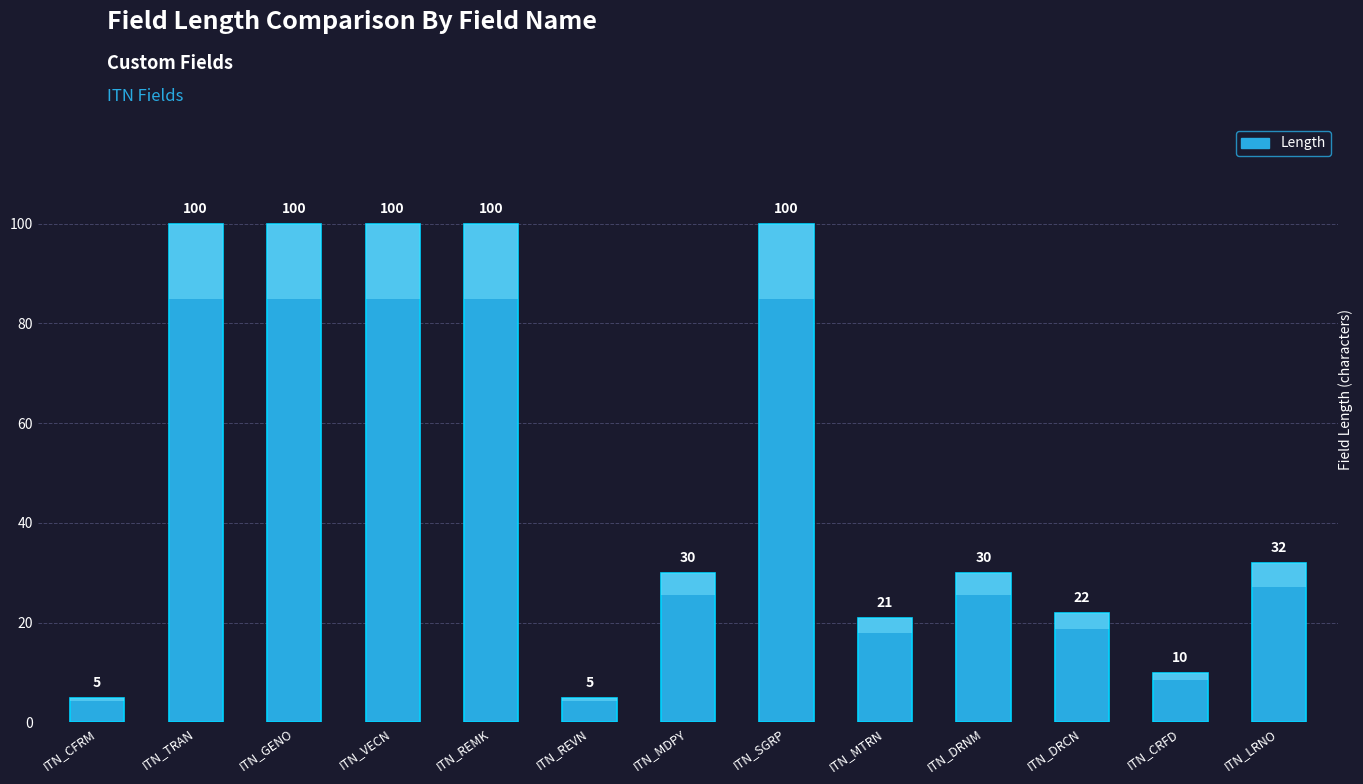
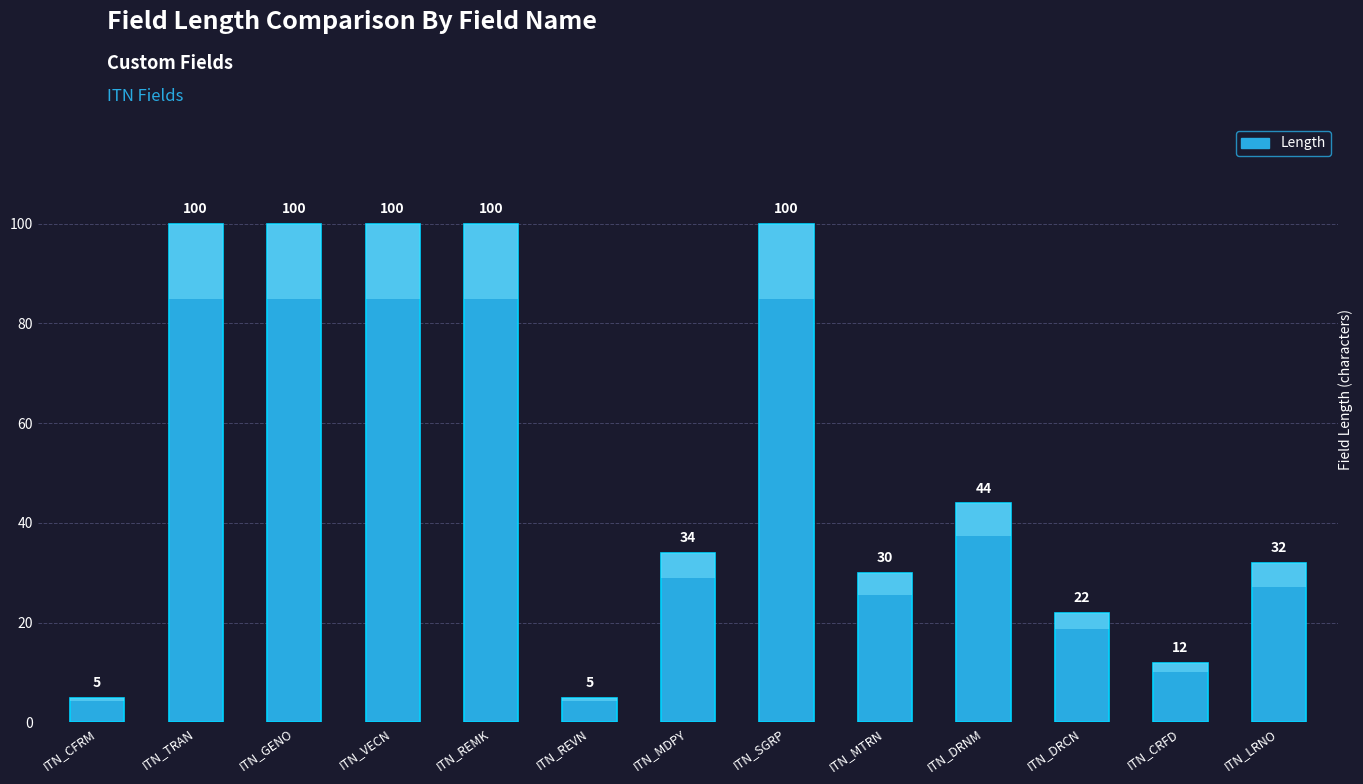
ITN_MDPY: 30 -> 34
ITN_MTRN: 21 -> 30
ITN_DRNM: 30 -> 44
ITN_CRFD: 10 -> 12
